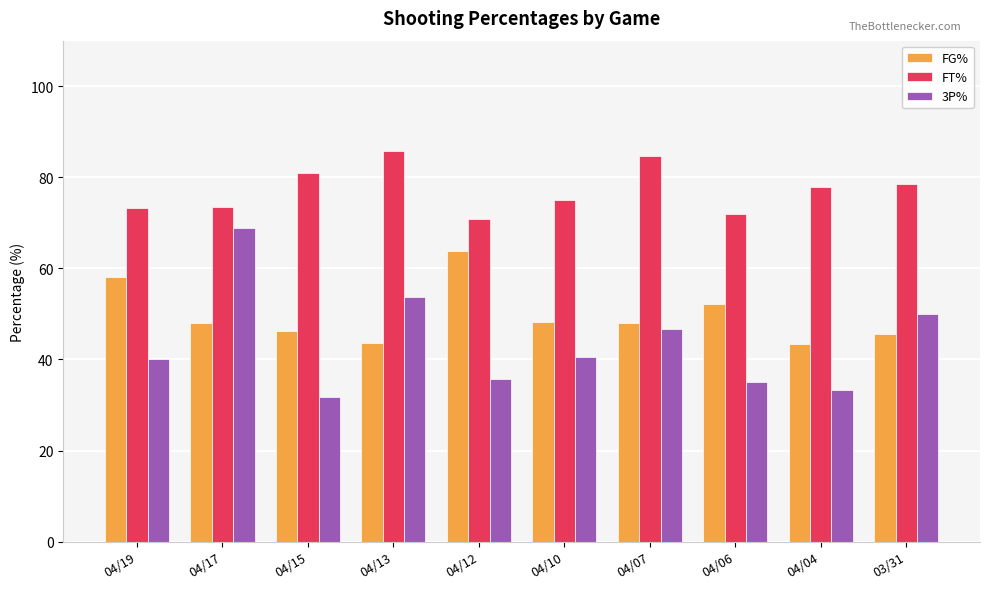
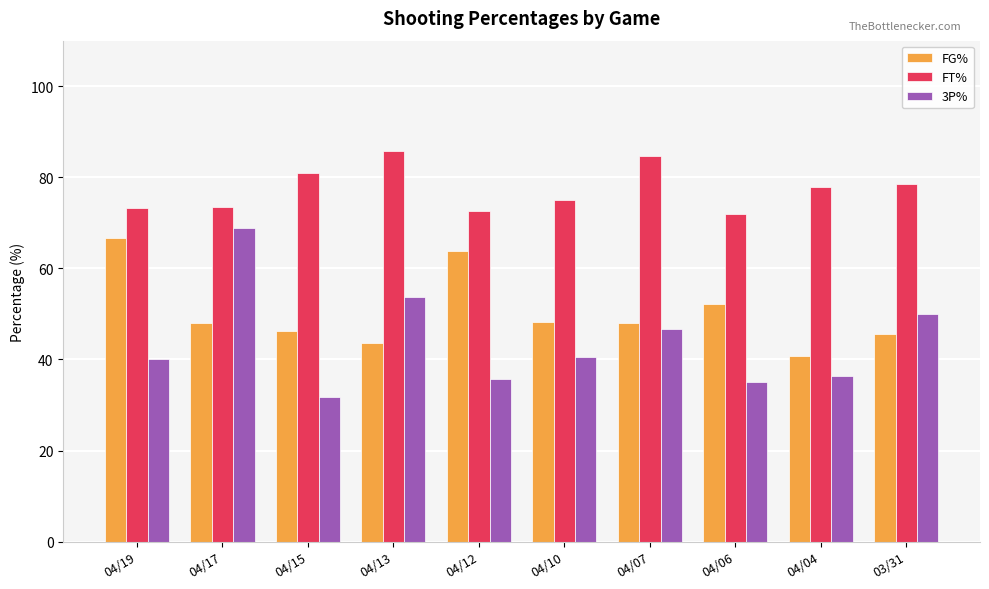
FG%, 04/19: 58 -> 67
FT%, 04/12: 71 -> 73
FG%, 04/04: 43 -> 41
3P%, 04/04: 33 -> 36
